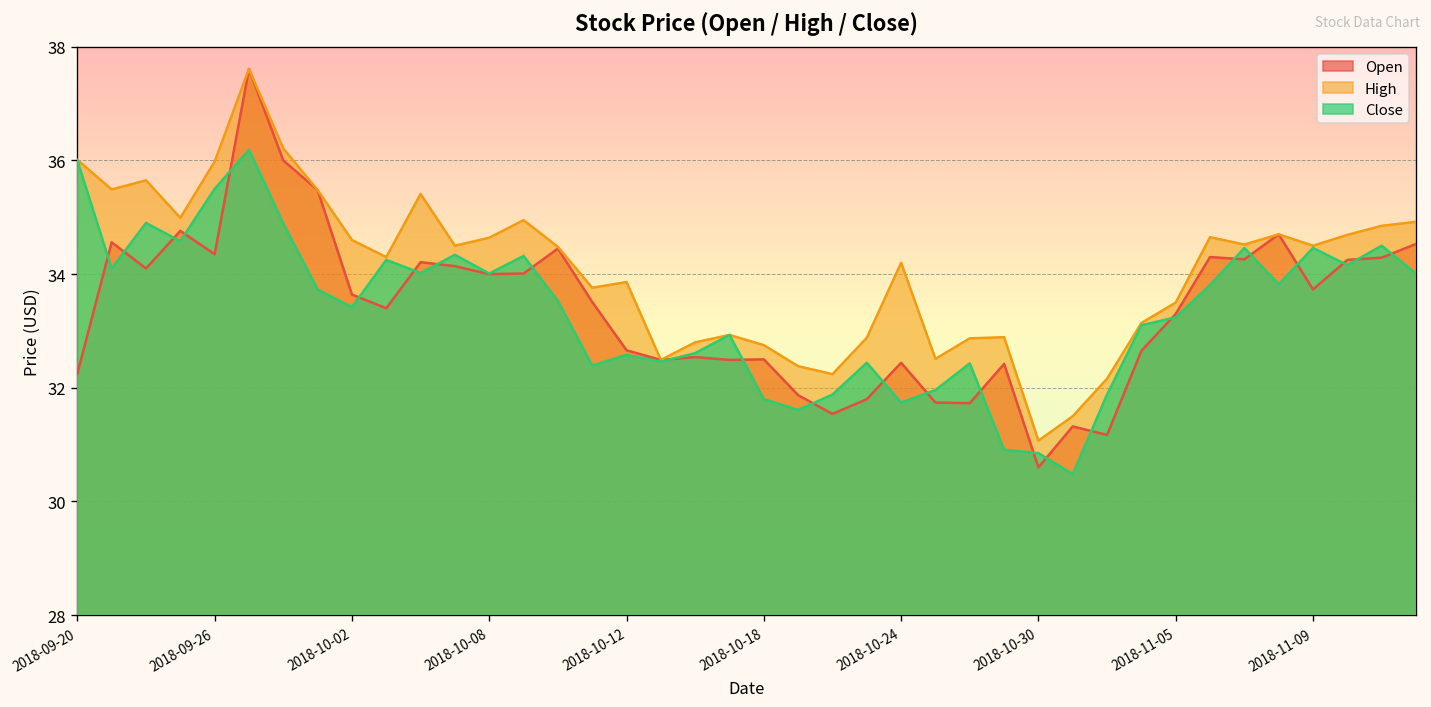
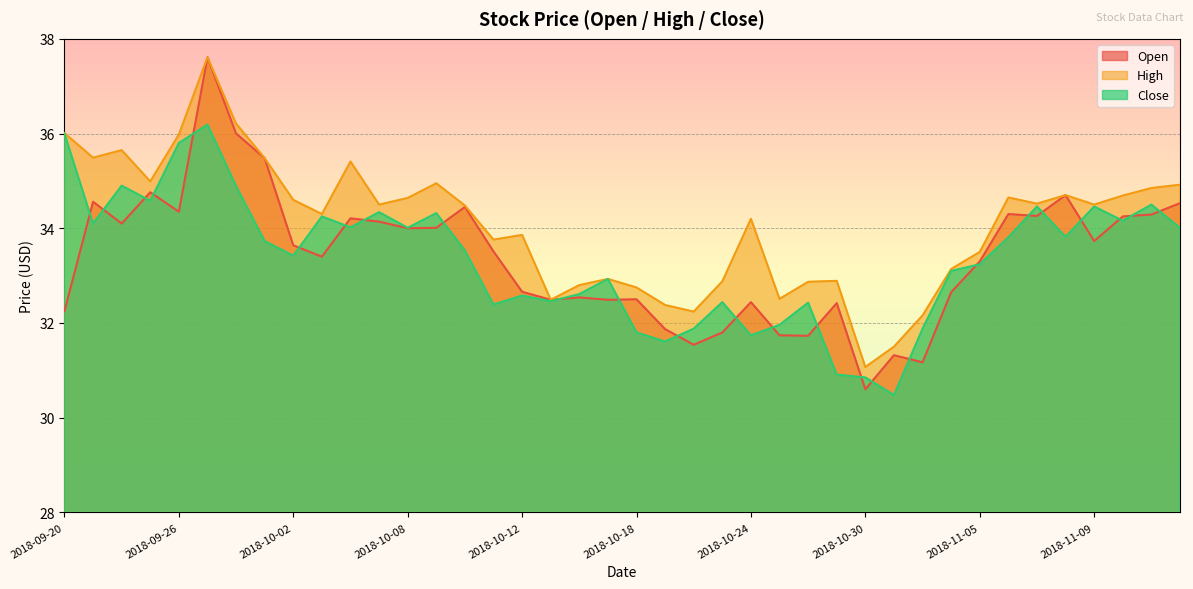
Close, 2018-09-26: 35.5 -> 35.8
